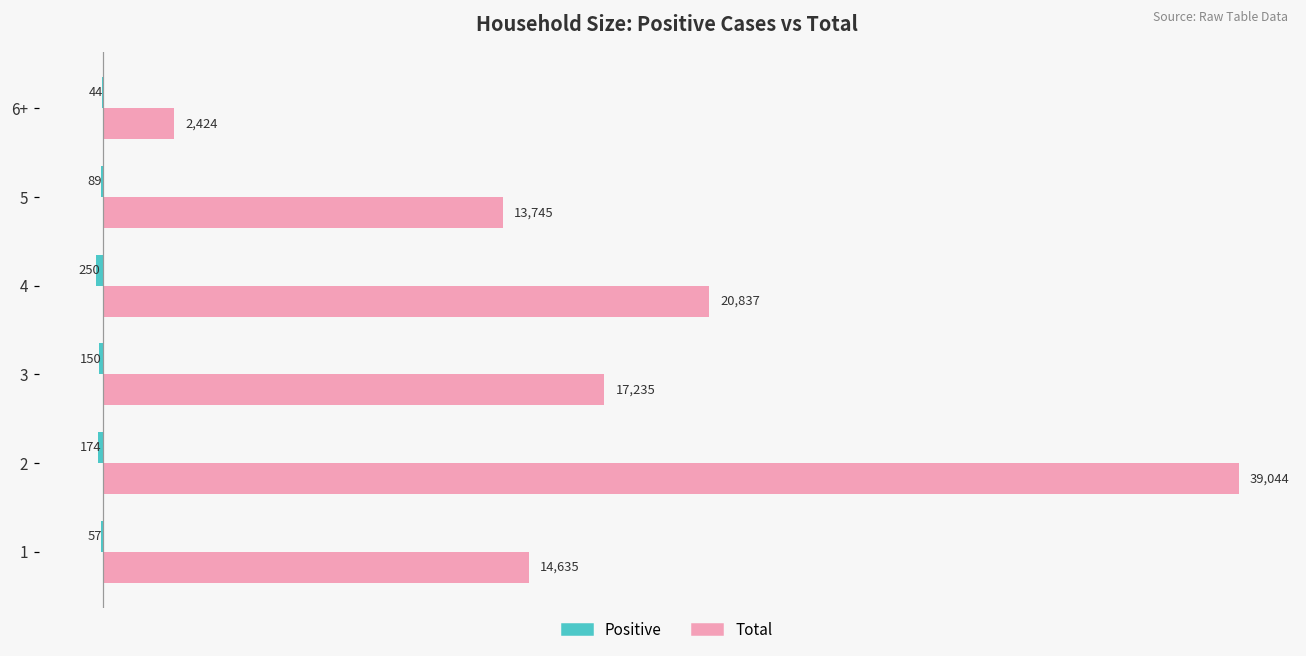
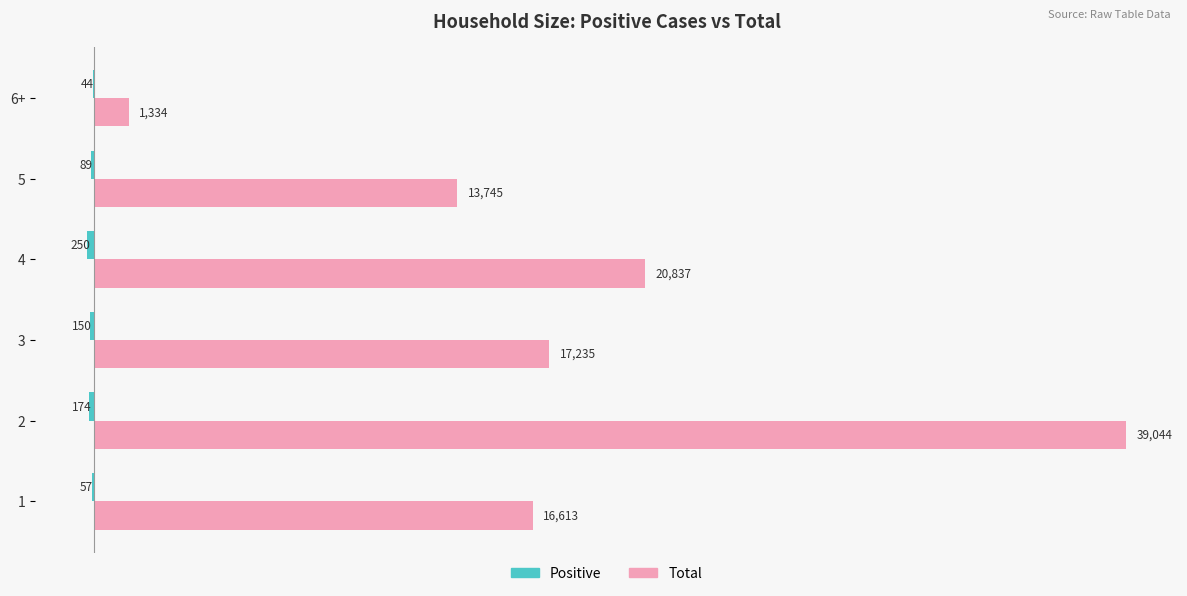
Total, 6+: 2,424 -> 1,334
Total, 1: 14,635 -> 16,613
